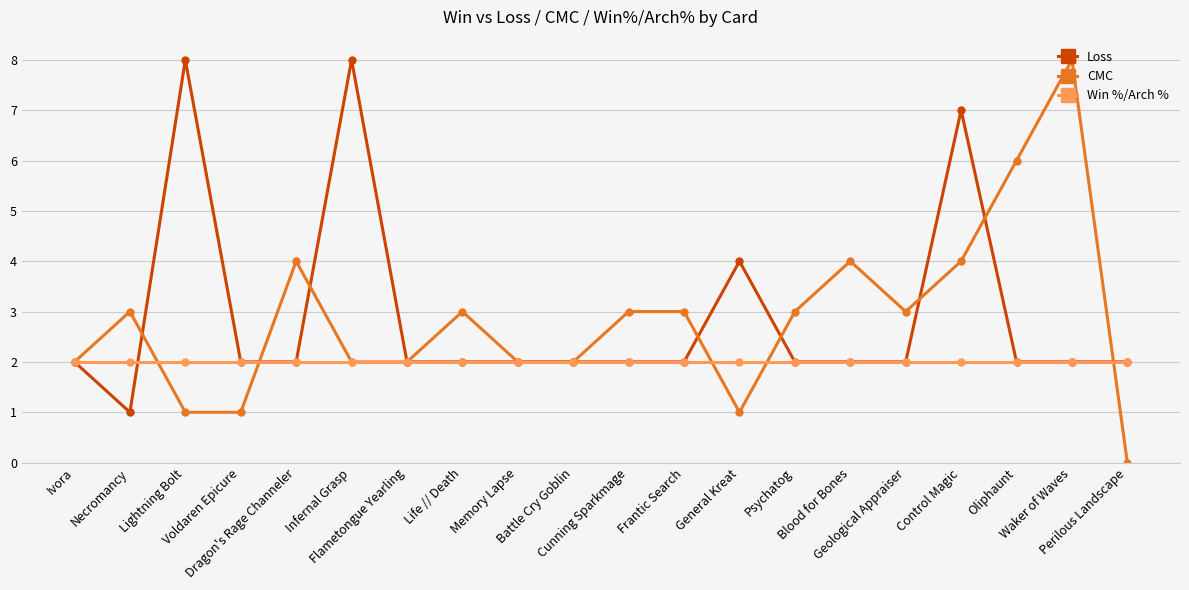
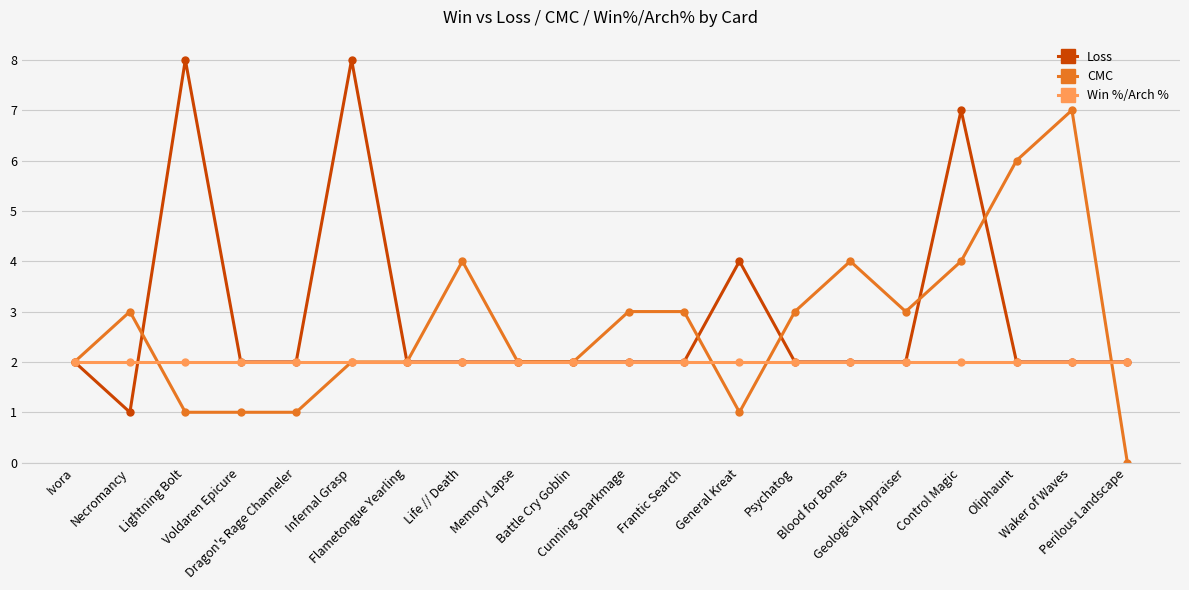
CMC, Dragon's Rage Channeler: 4 -> 1
CMC, Life // Death: 3 -> 4
CMC, Waker of Waves: 8 -> 7
